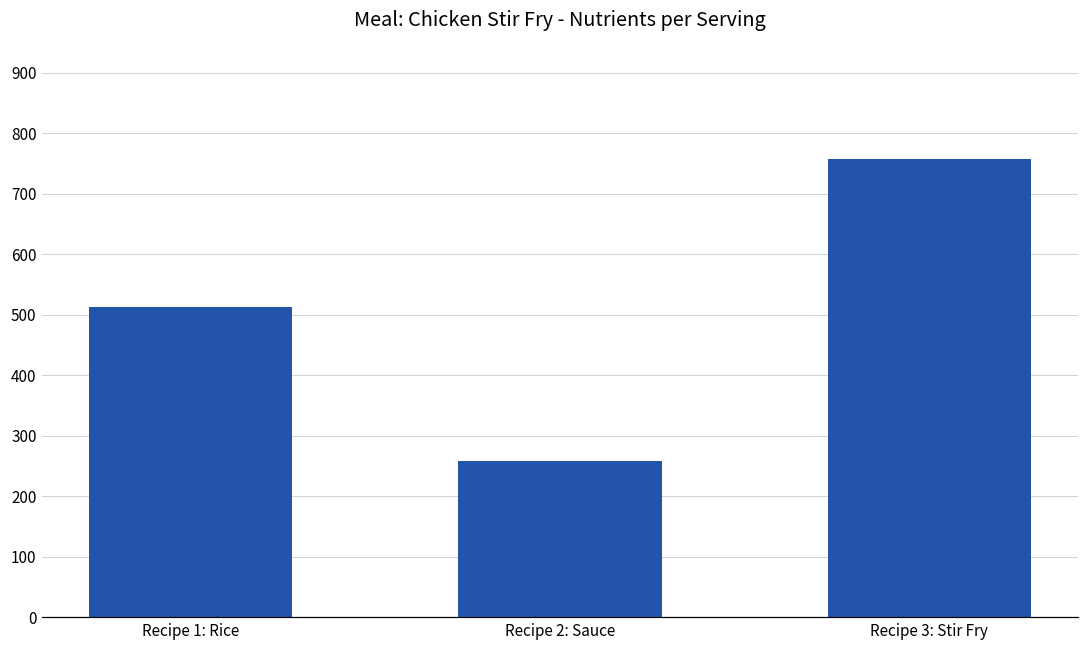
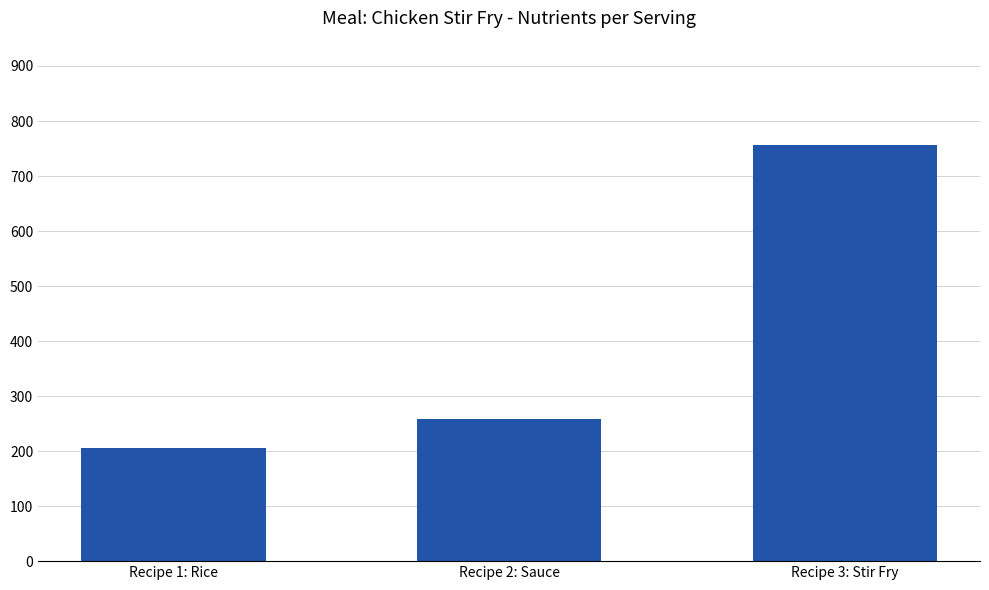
Recipe 1: Rice: 510 -> 210
